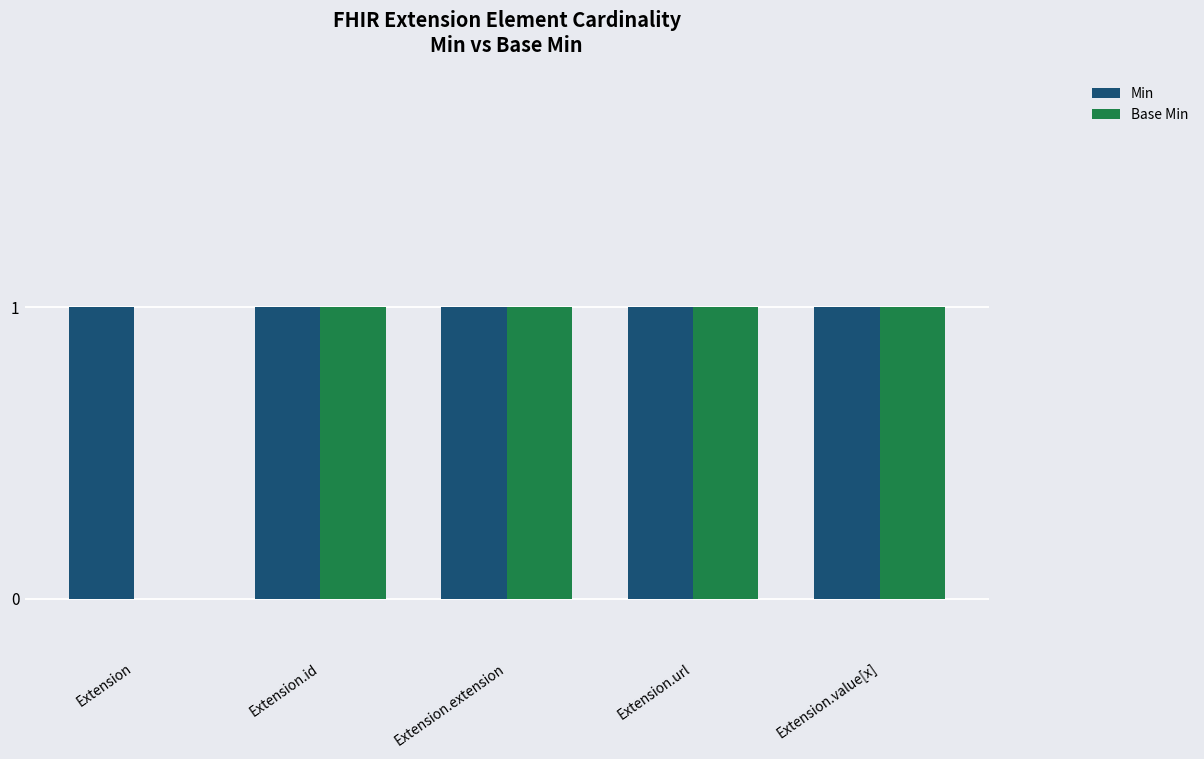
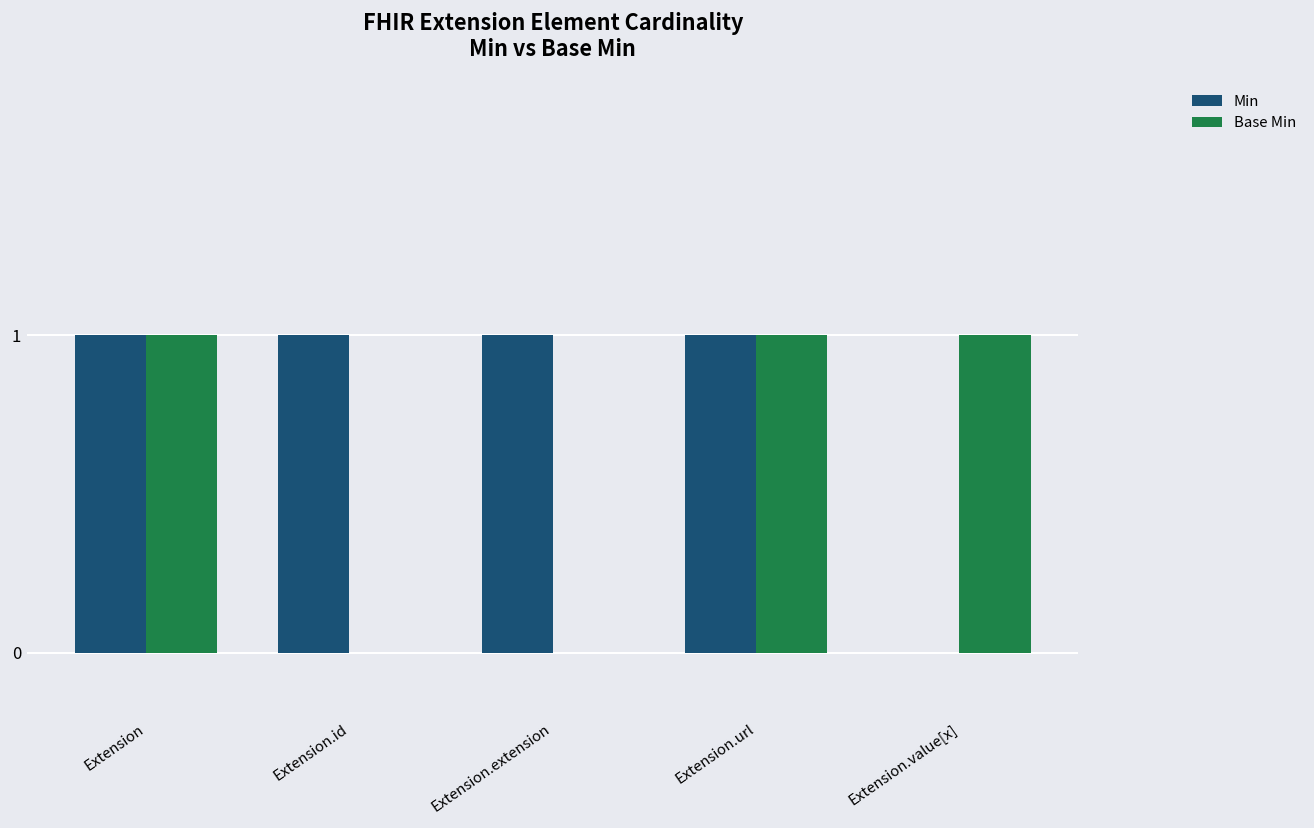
Base Min, Extension: 0 -> 1
Base Min, Extension.id: 1 -> 0
Base Min, Extension.extension: 1 -> 0
Min, Extension.value[x]: 1 -> 0
